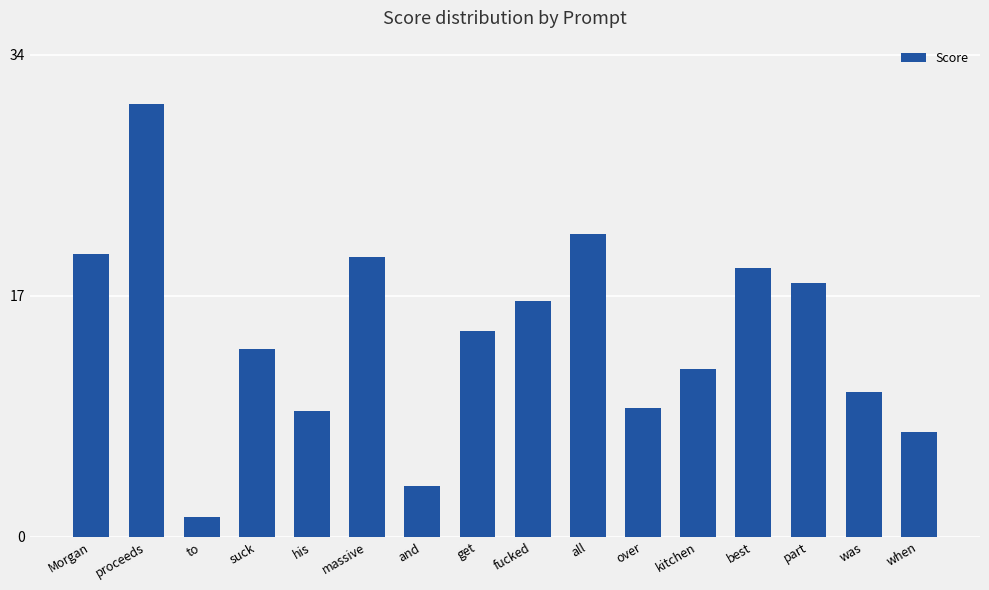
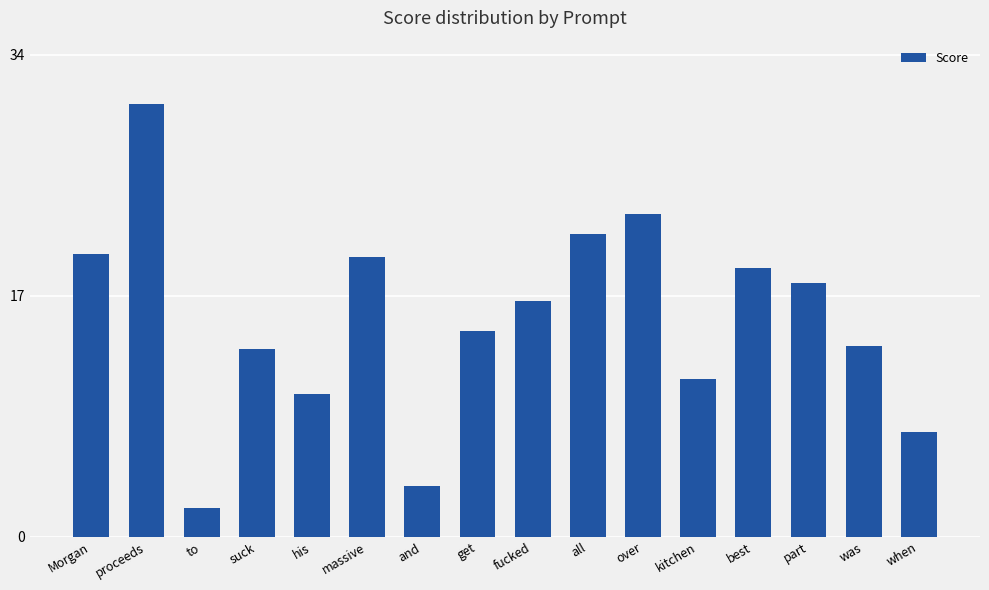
to: 1.4 -> 2.0
his: 8.9 -> 10.1
over: 9.1 -> 22.8
kitchen: 11.9 -> 11.2
was: 10.3 -> 13.5
